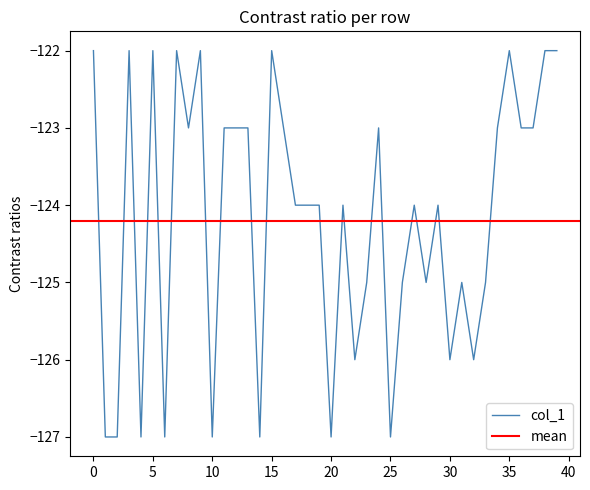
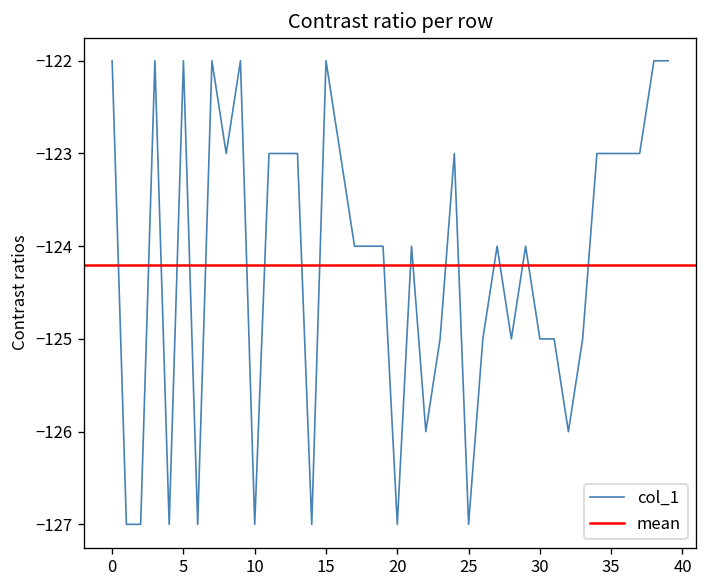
30: -126 -> -125
35: -122 -> -123
